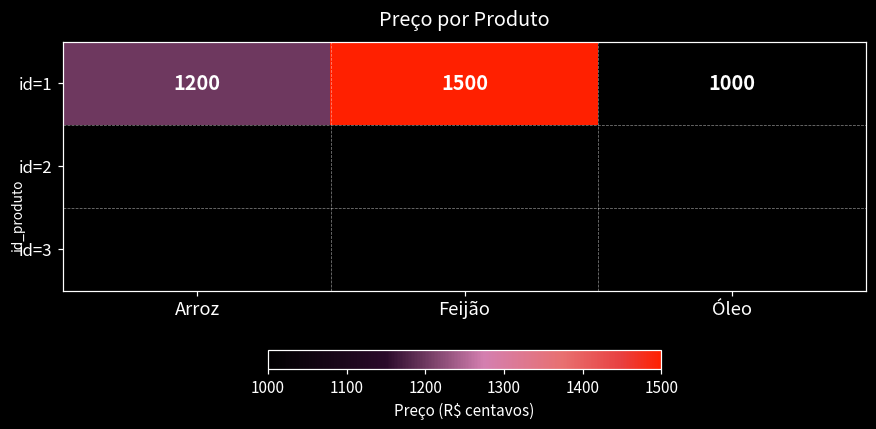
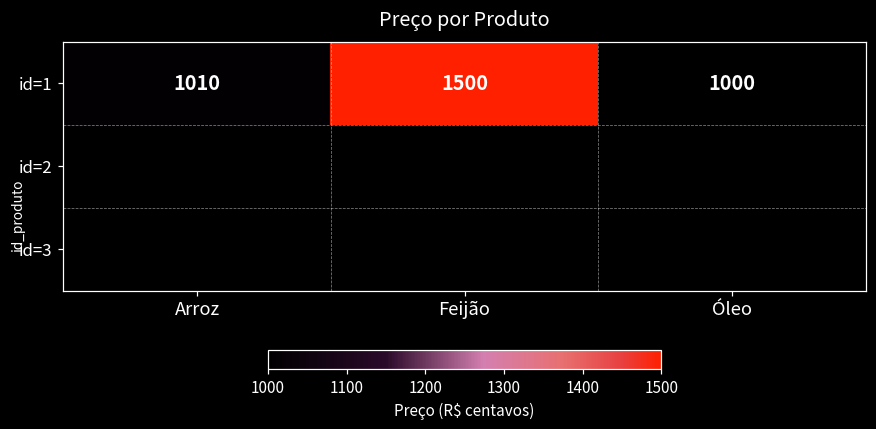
id=1, Arroz: 1200 -> 1010
